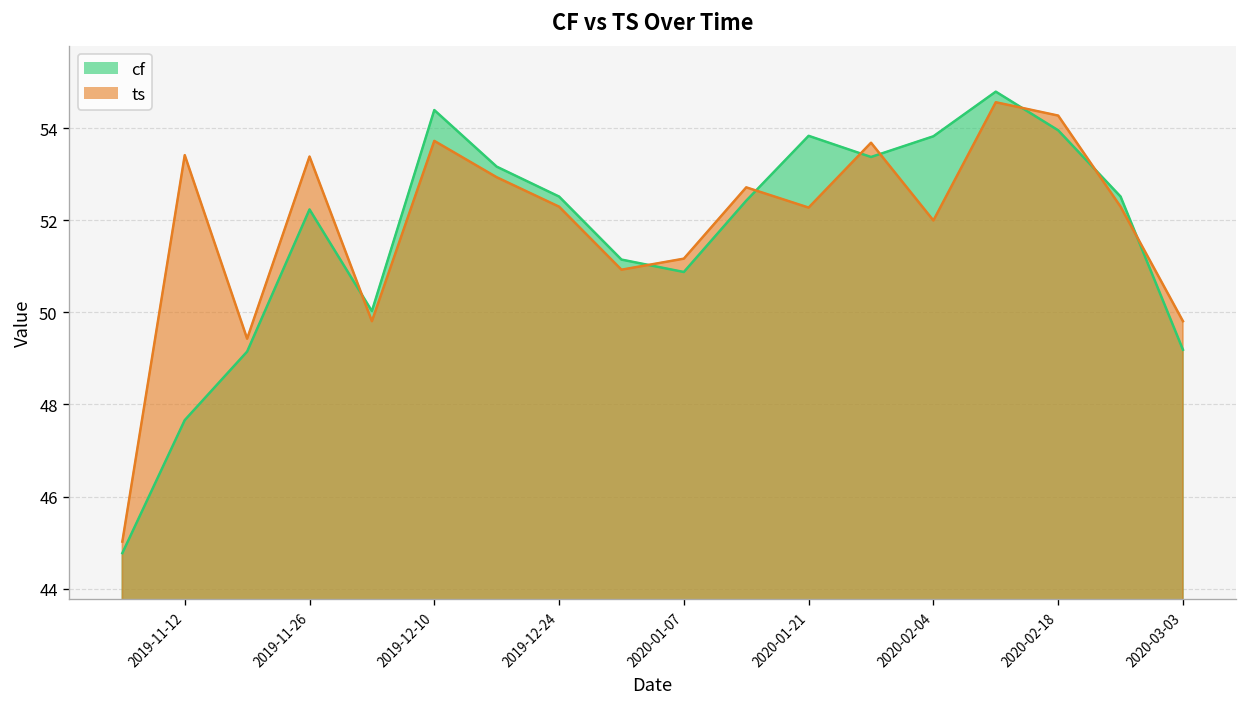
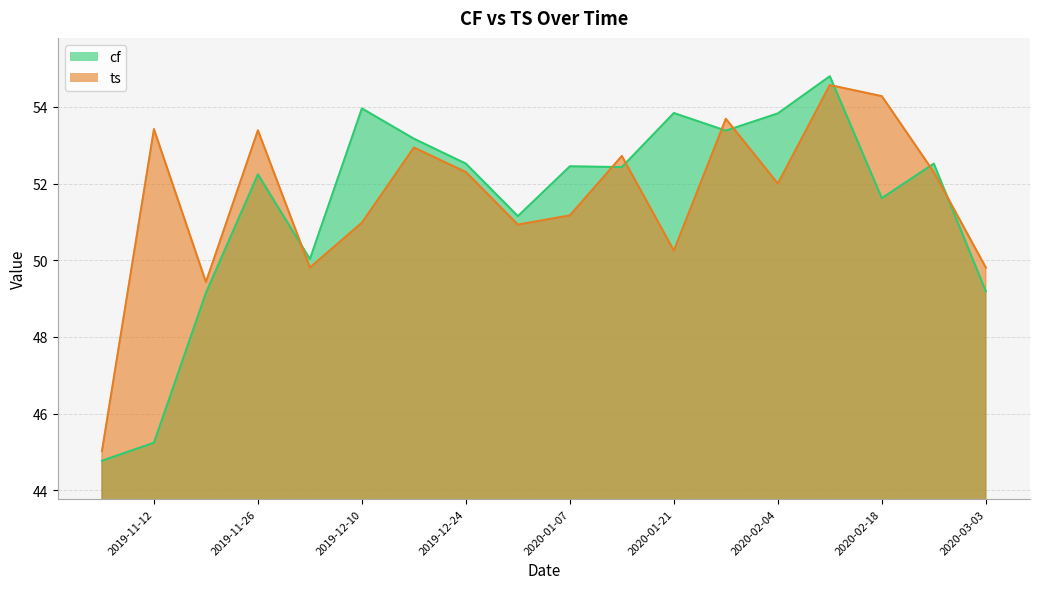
cf, 2019-11-12: 47.7 -> 45.2
cf, 2019-12-10: 54.4 -> 54.0
ts, 2019-12-10: 53.7 -> 51.0
cf, 2020-01-07: 50.9 -> 52.5
ts, 2020-01-21: 52.3 -> 50.3
cf, 2020-02-18: 54.0 -> 51.6
